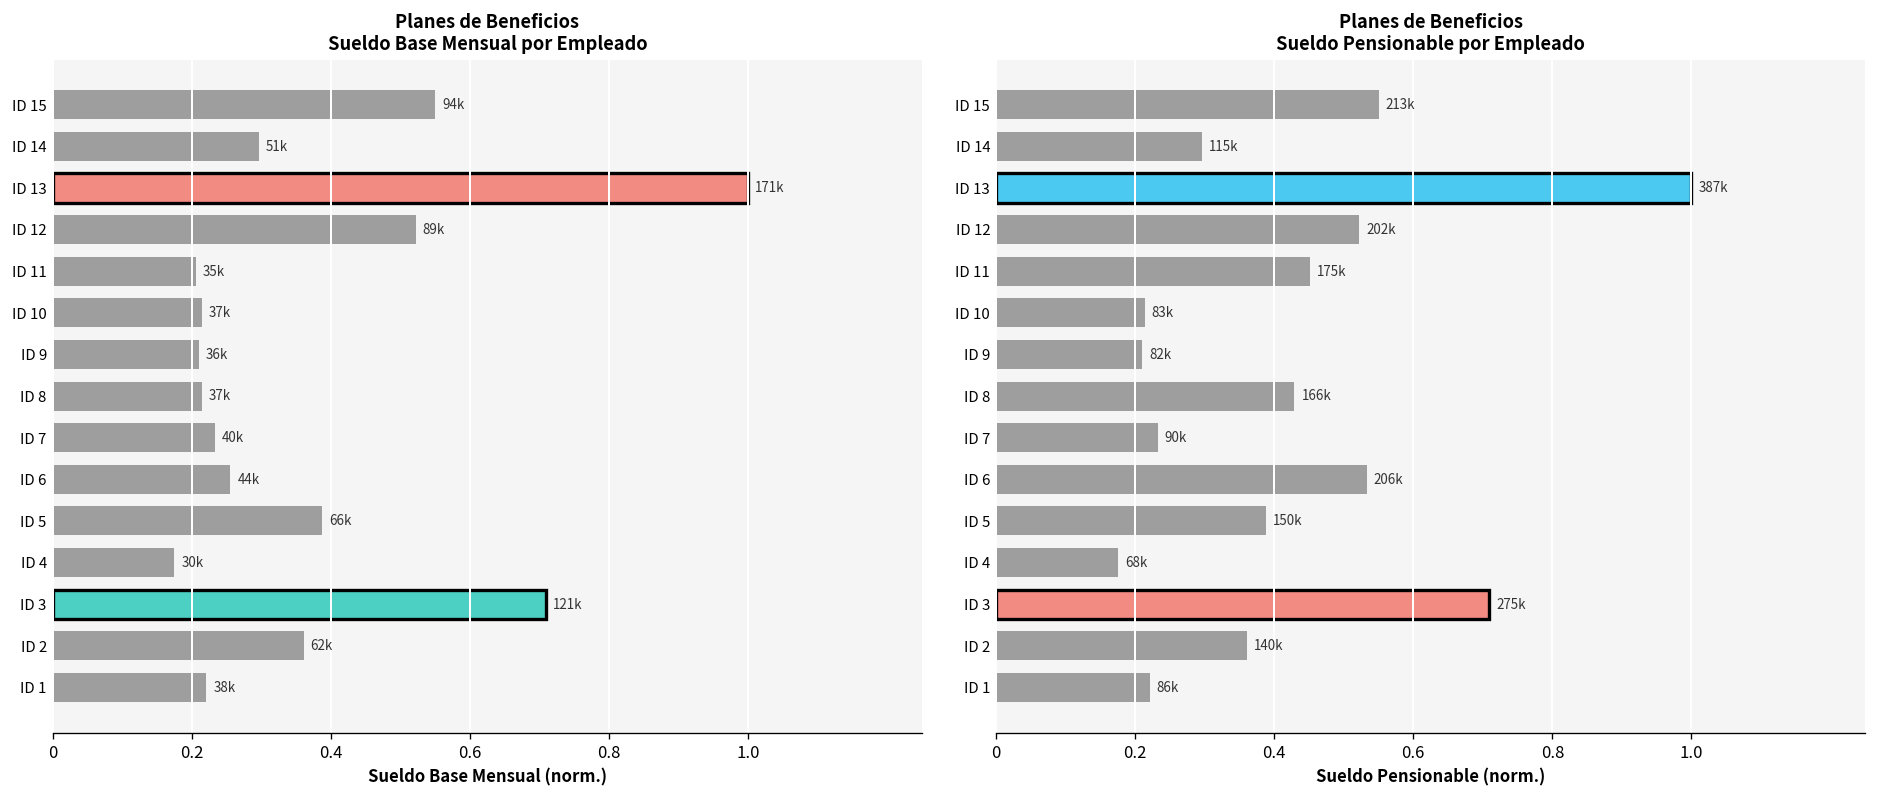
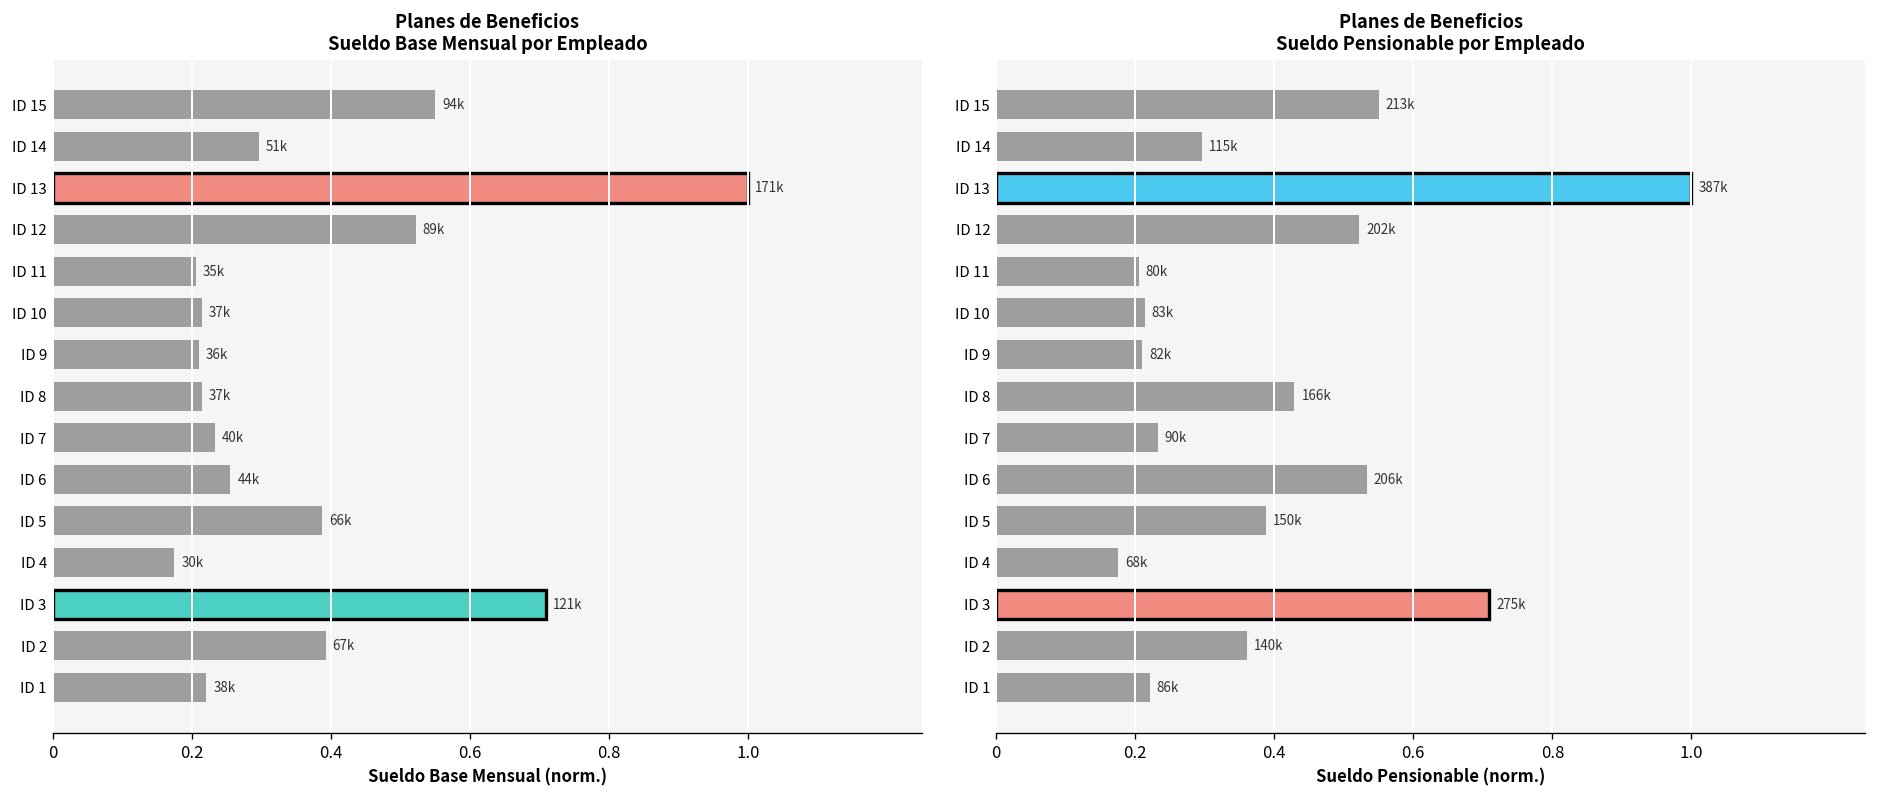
Planes de Beneficios Sueldo Base Mensual por Empleado, ID 2: 62k -> 67k
Planes de Beneficios Sueldo Pensionable por Empleado, ID 11: 175k -> 80k
